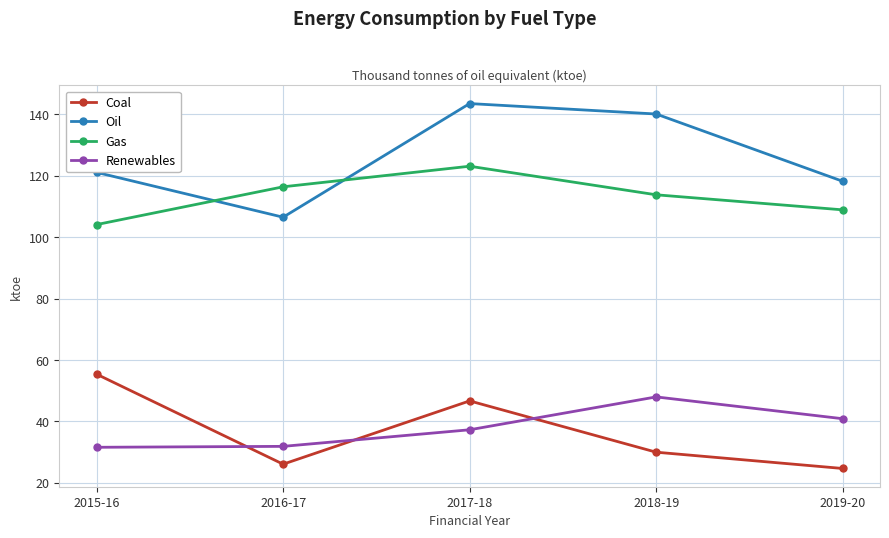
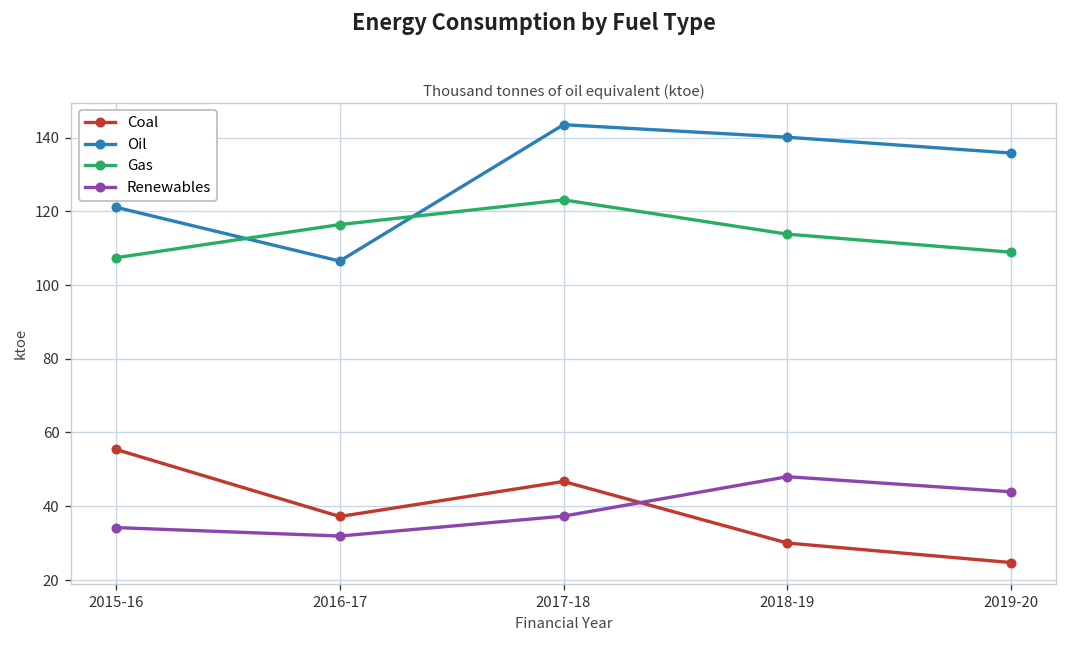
Gas, 2015-16: 104 -> 107
Renewables, 2015-16: 32 -> 34
Coal, 2016-17: 26 -> 37
Oil, 2019-20: 118 -> 136
Renewables, 2019-20: 41 -> 44
